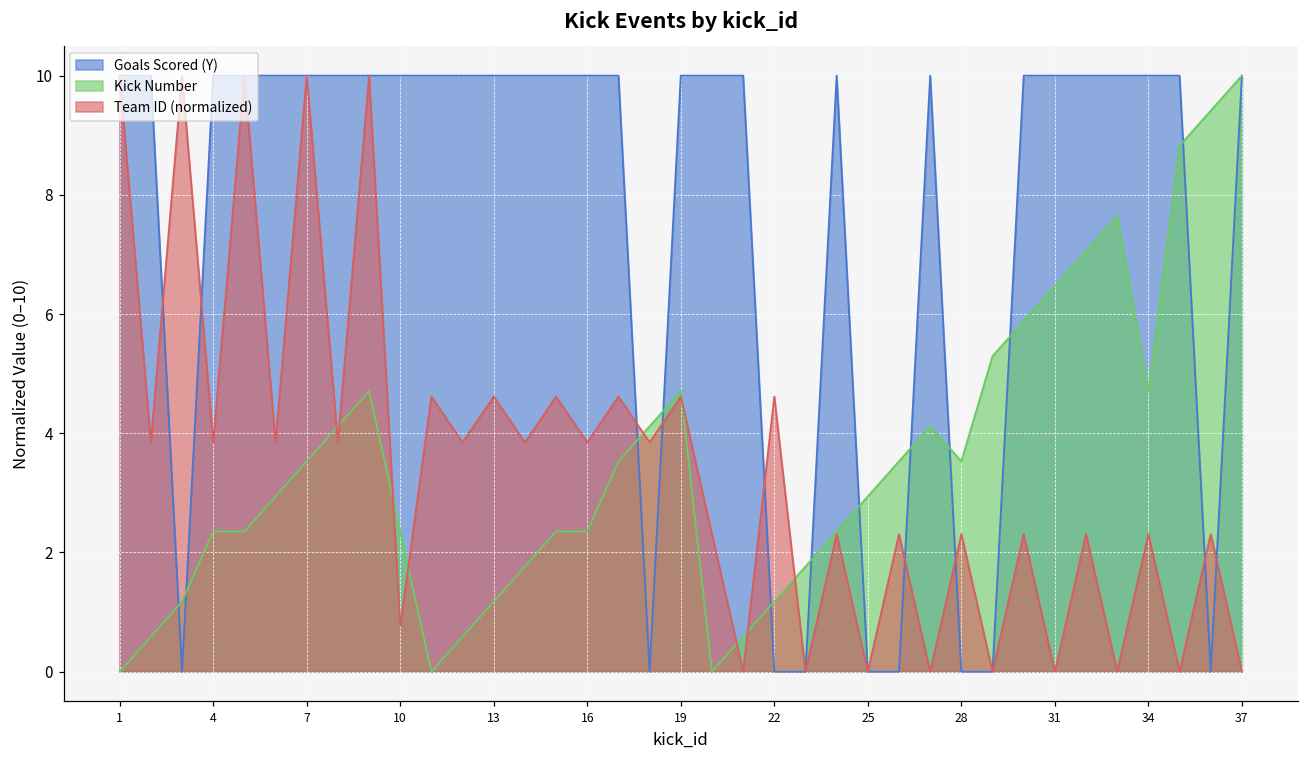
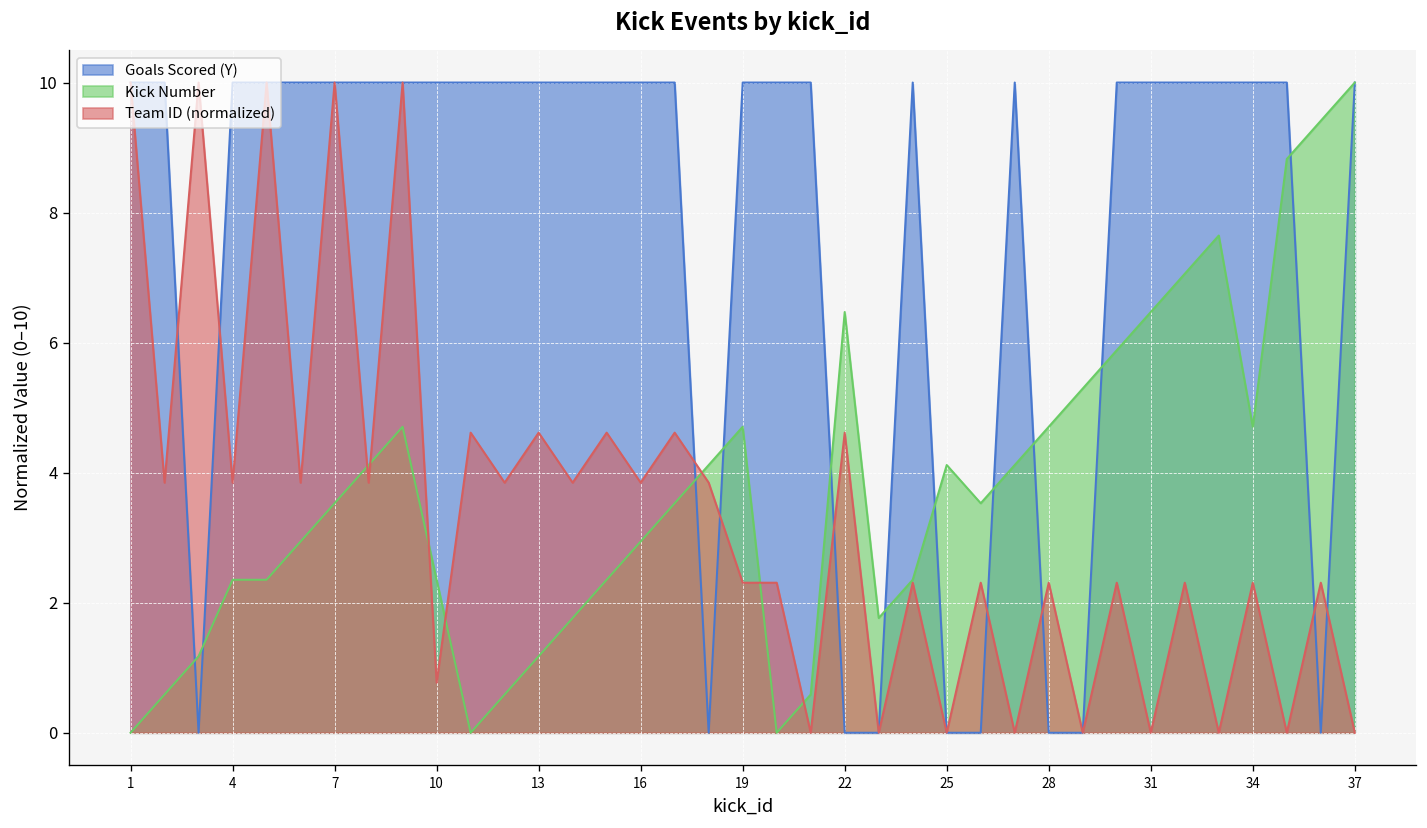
Kick Number, 16: 2.4 -> 2.9
Team ID (normalized), 19: 4.6 -> 2.3
Kick Number, 22: 1.2 -> 6.5
Kick Number, 25: 2.9 -> 4.1
Kick Number, 28: 3.5 -> 4.7
